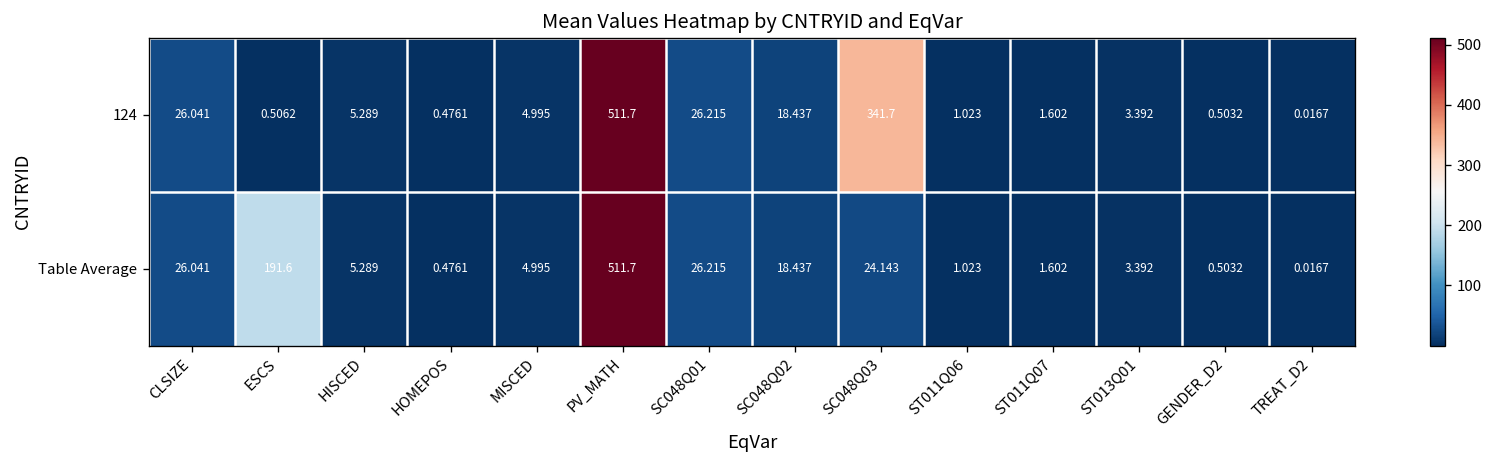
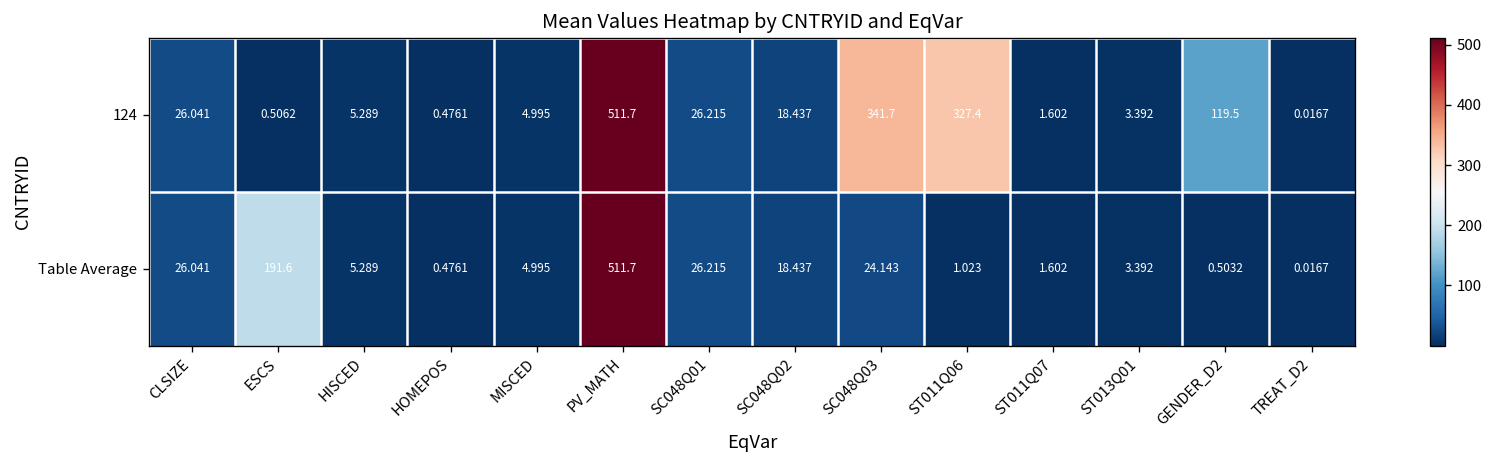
124, ST011Q06: 1.023 -> 327.4
124, GENDER_D2: 0.5032 -> 119.5
